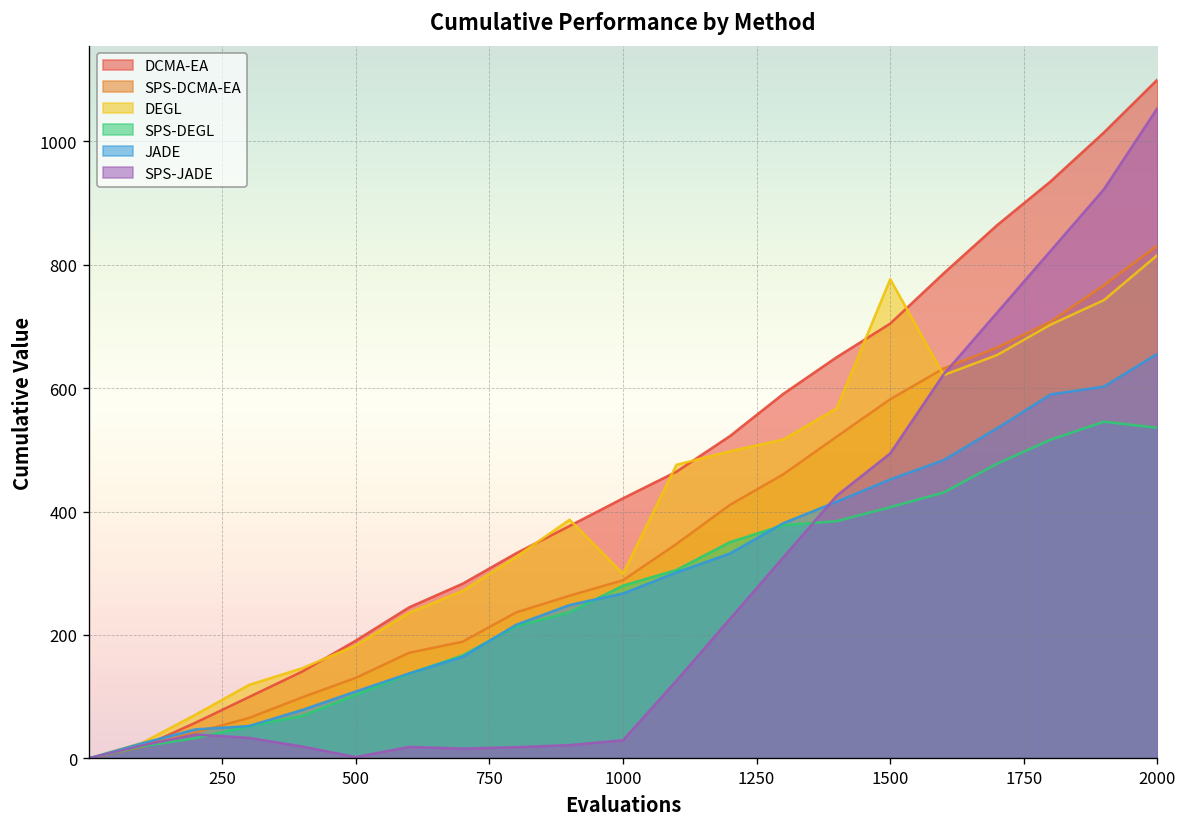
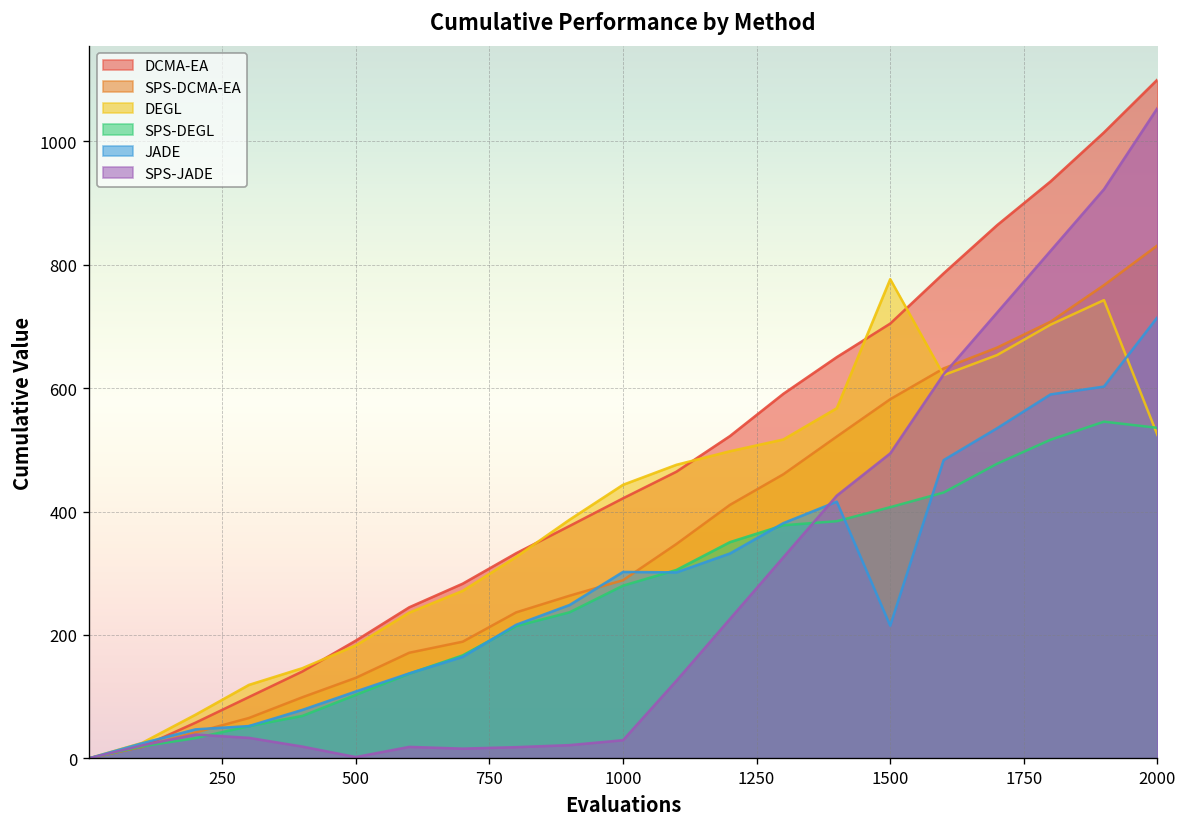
DEGL, 1000: 300 -> 440
JADE, 1000: 270 -> 300
JADE, 1500: 450 -> 220
DEGL, 2000: 820 -> 520
JADE, 2000: 660 -> 710
